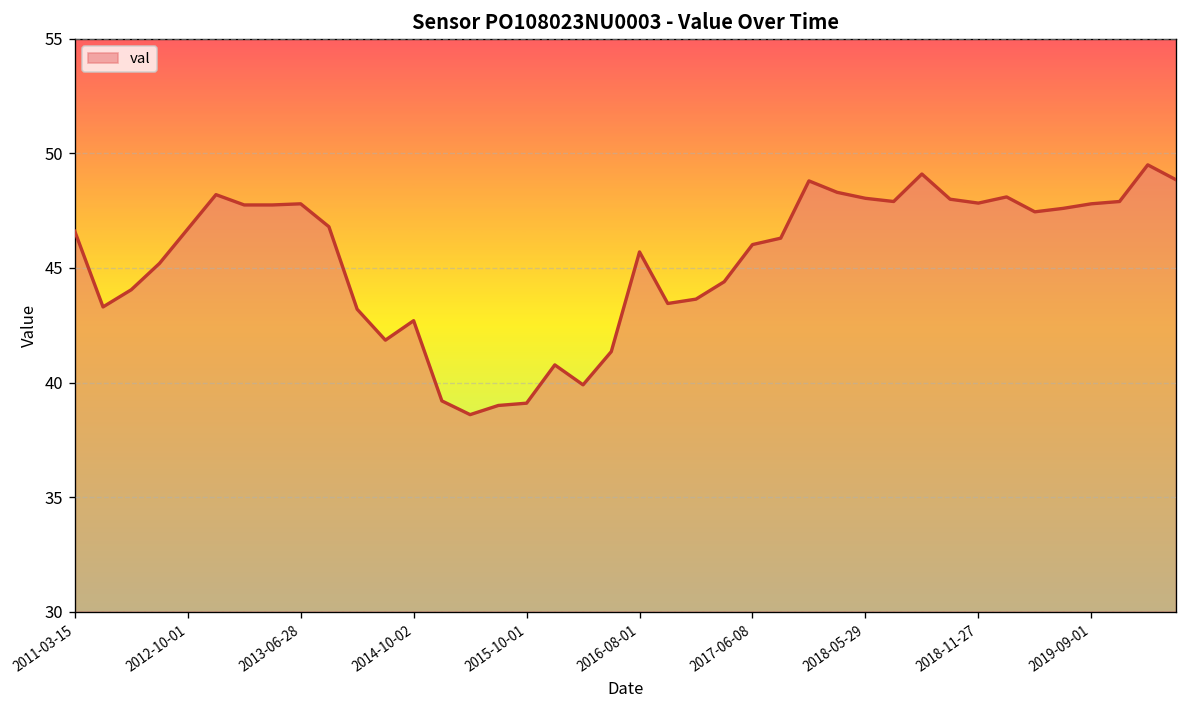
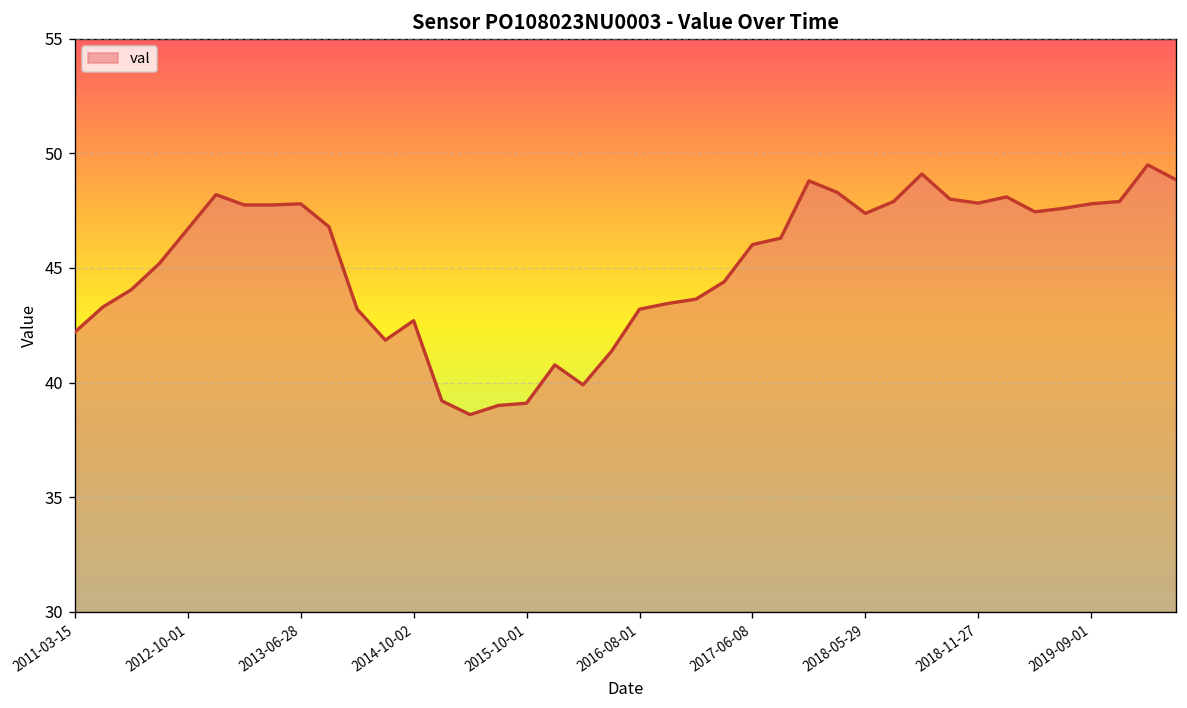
2011-03-15: 46.6 -> 42.2
2016-08-01: 45.7 -> 43.2
2018-05-29: 48.0 -> 47.4
